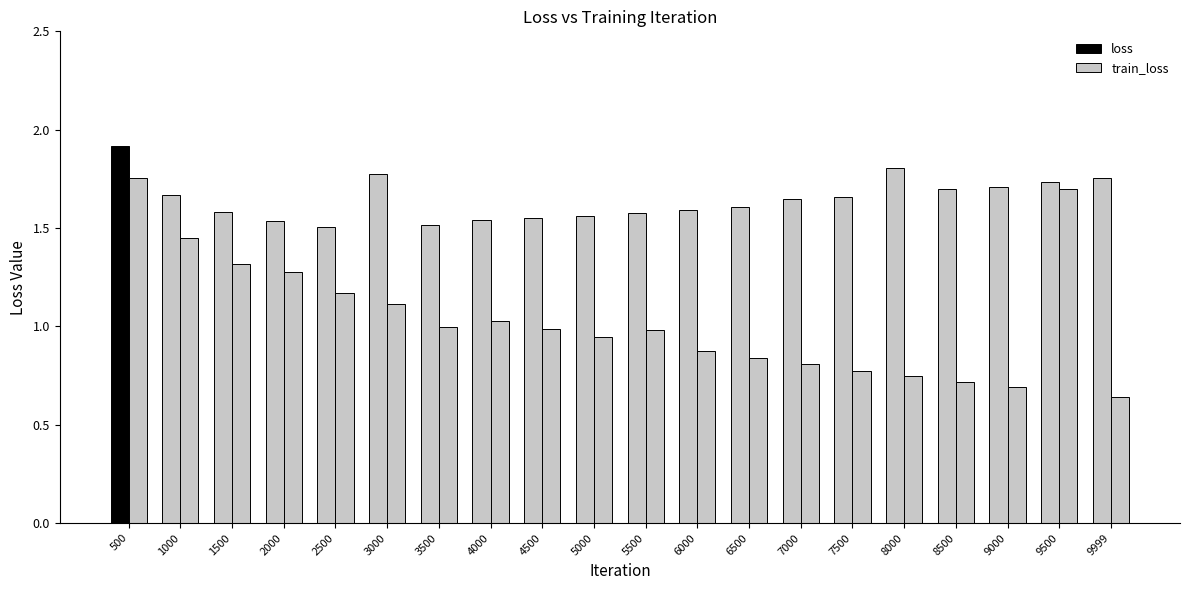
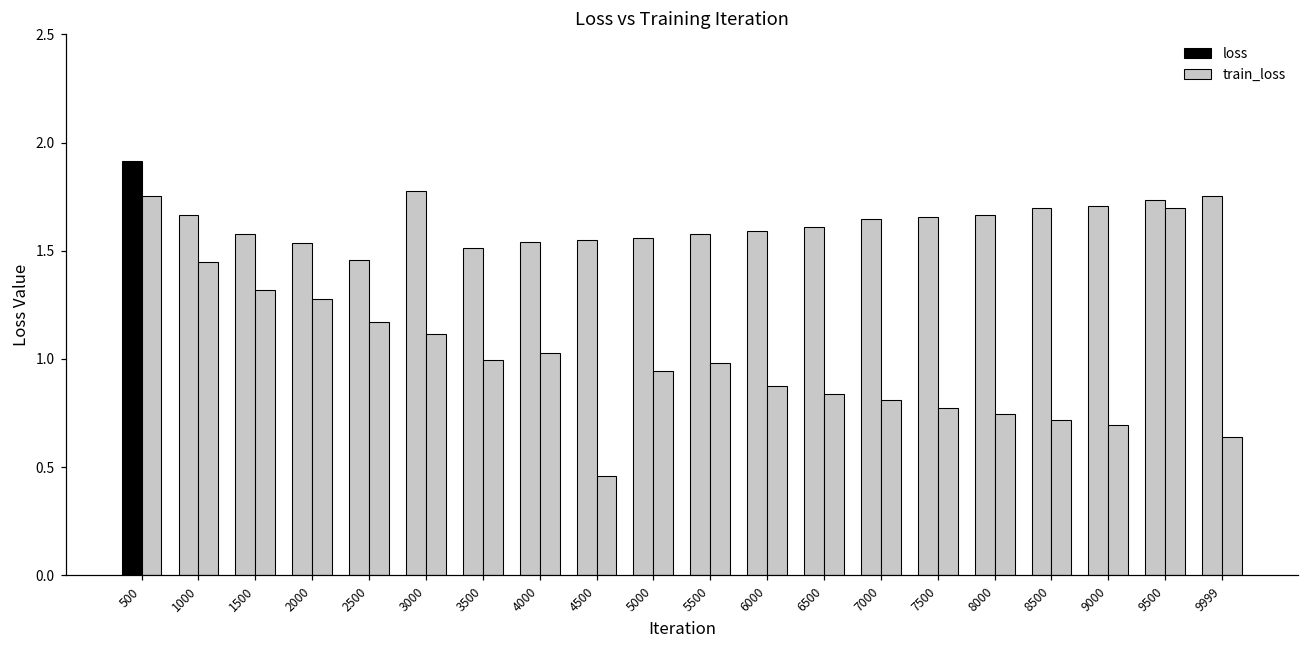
loss, 2500: 1.50 -> 1.46
train_loss, 4500: 0.98 -> 0.46
loss, 8000: 1.81 -> 1.67
